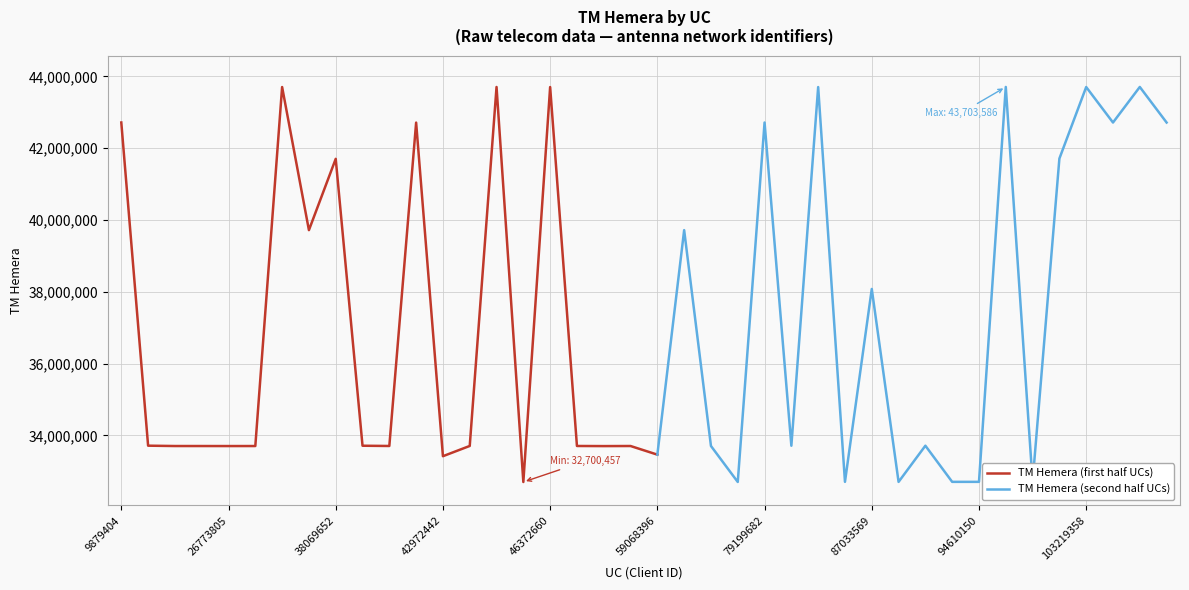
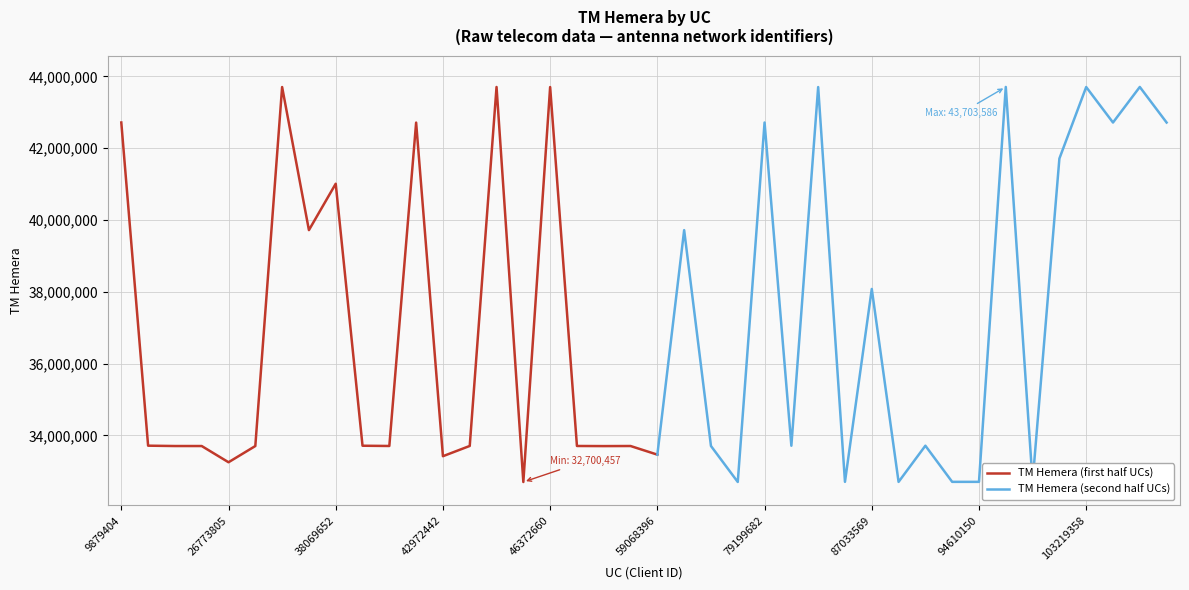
TM Hemera (first half UCs), 26773805: 33,700,000 -> 33,300,000
TM Hemera (first half UCs), 38069652: 41,700,000 -> 41,000,000
